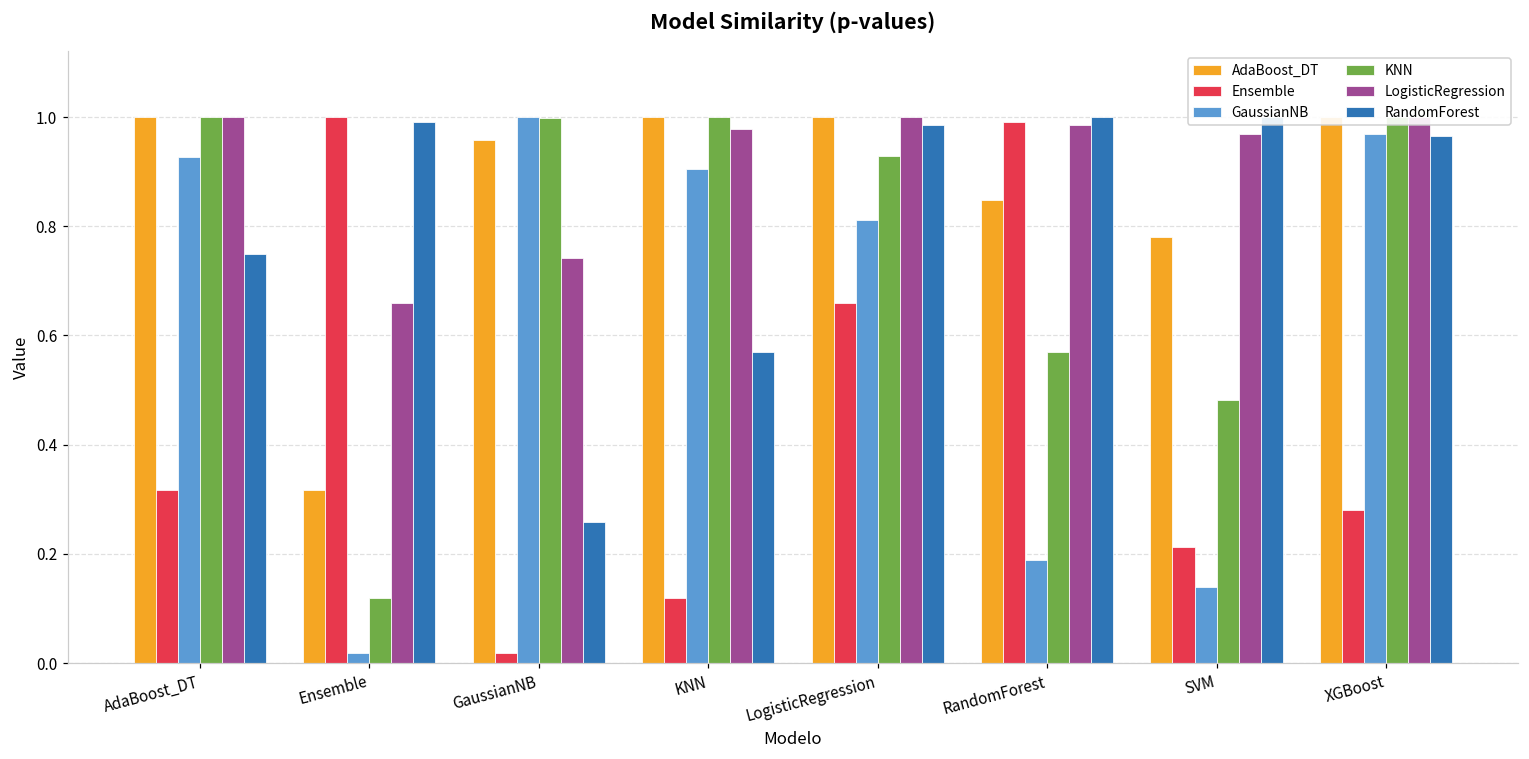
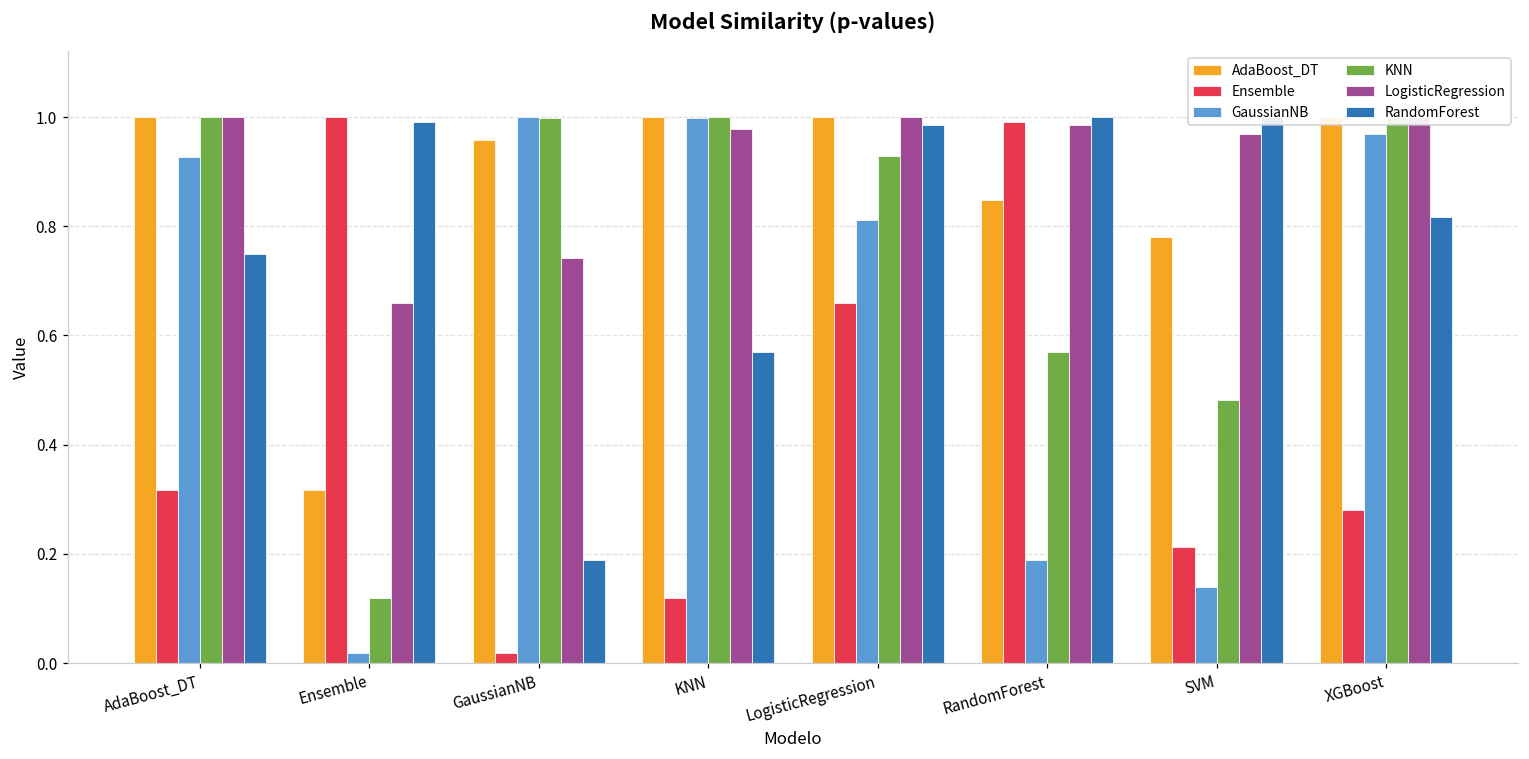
RandomForest, GaussianNB: 0.26 -> 0.19
GaussianNB, KNN: 0.91 -> 1.00
RandomForest, XGBoost: 0.97 -> 0.82
